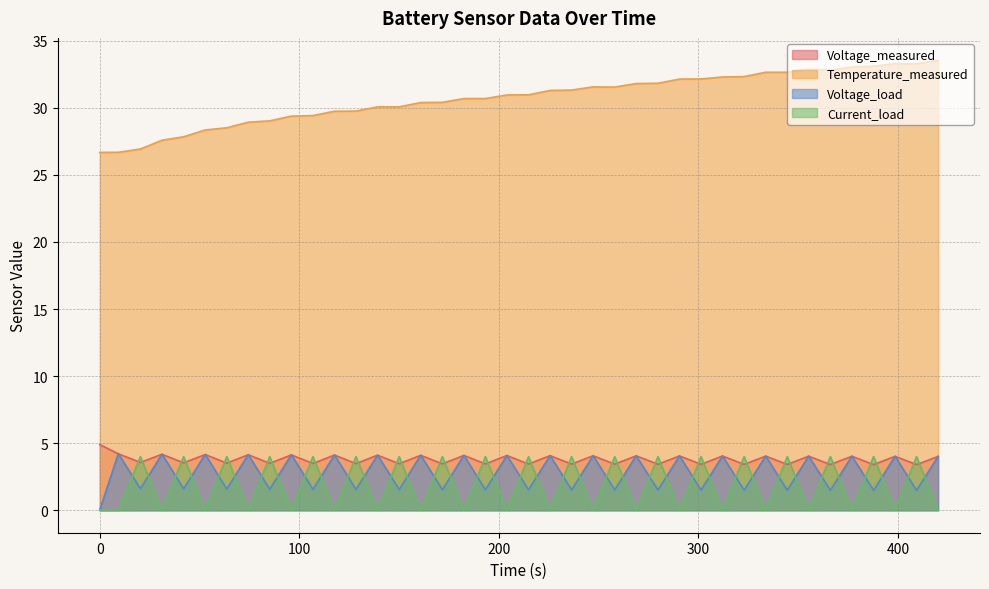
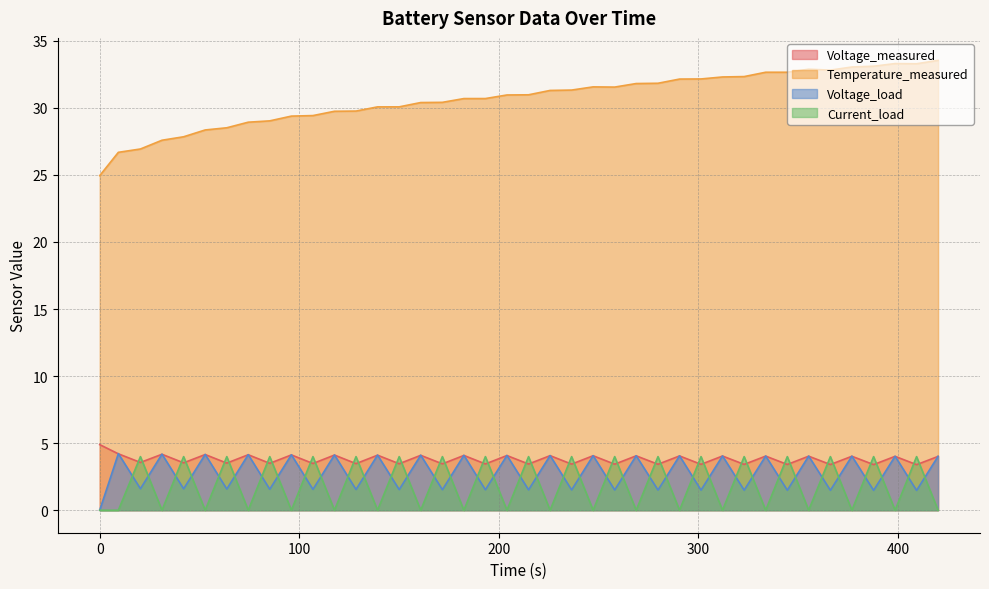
Temperature_measured, 0: 26.7 -> 24.9
